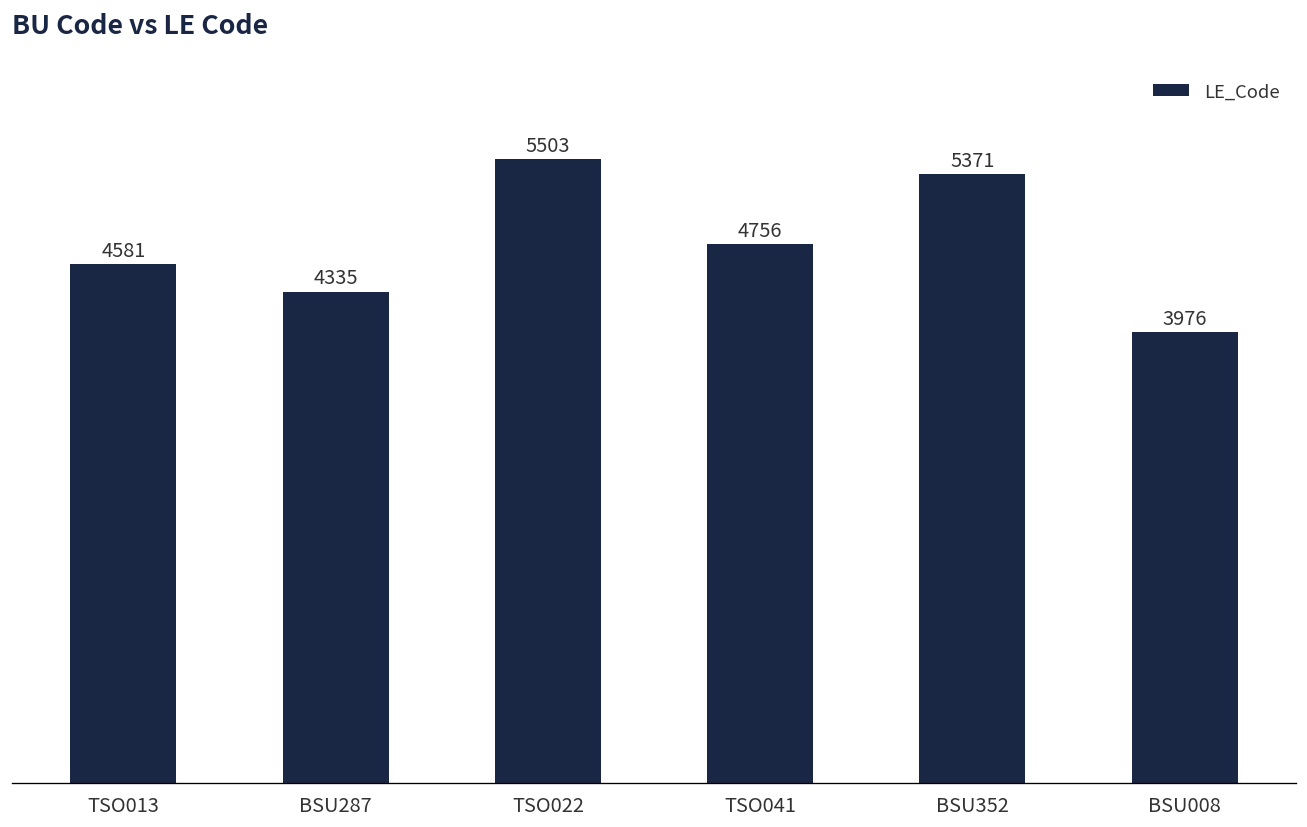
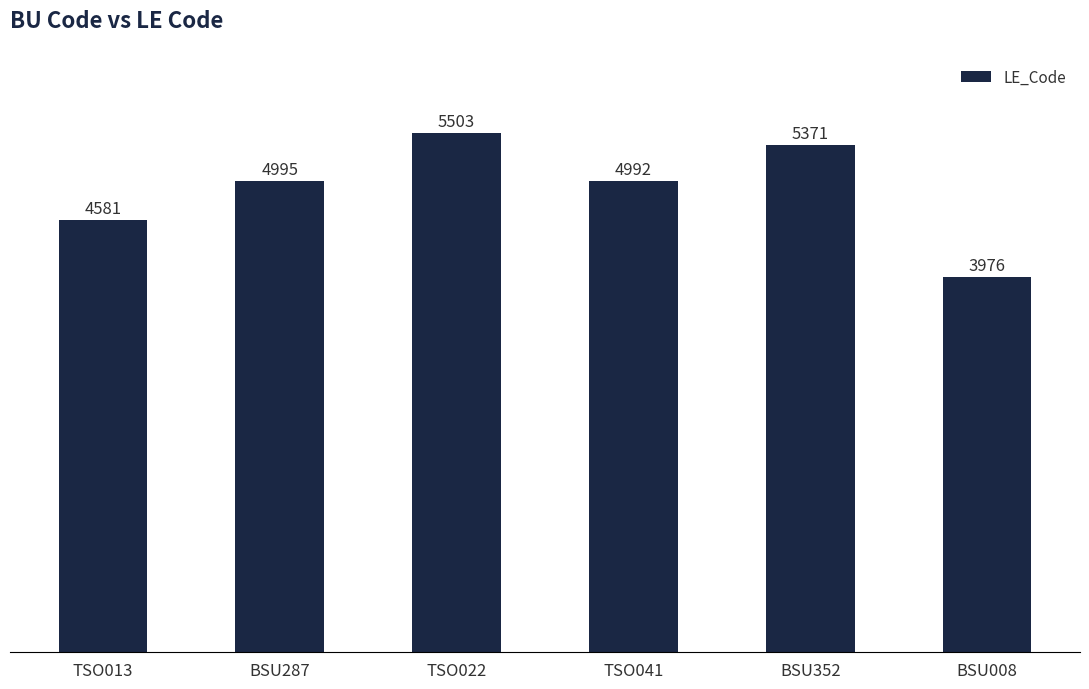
BSU287: 4335 -> 4995
TSO041: 4756 -> 4992
